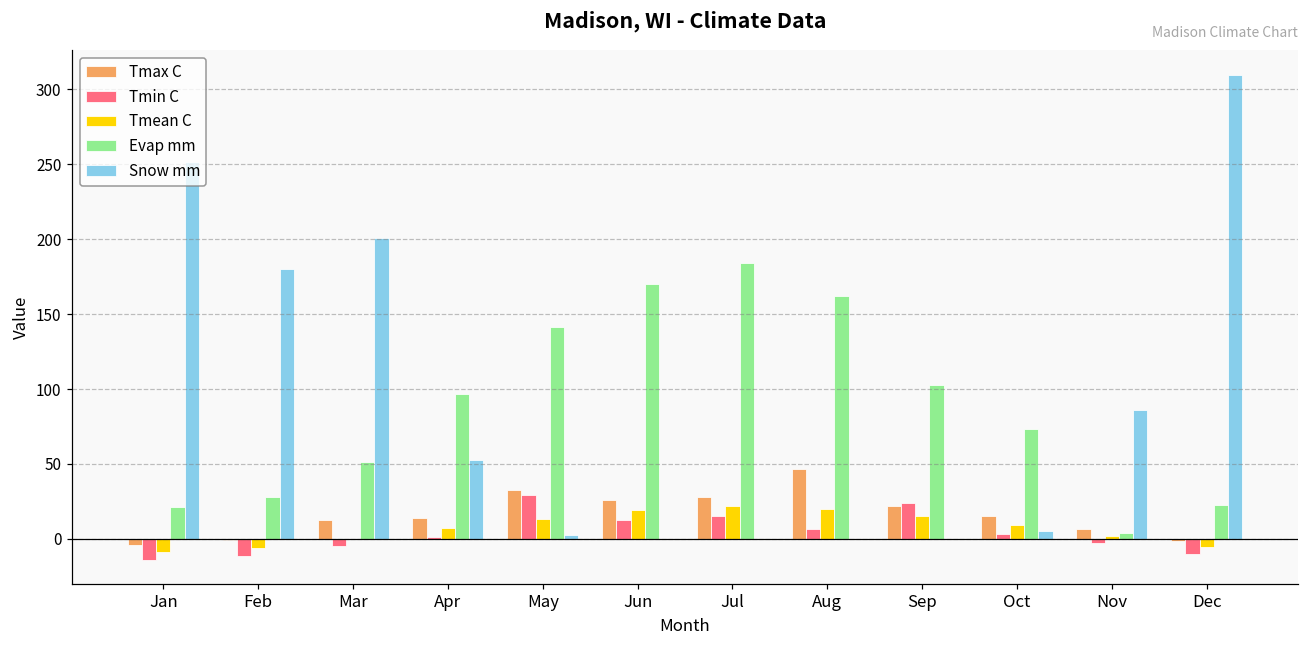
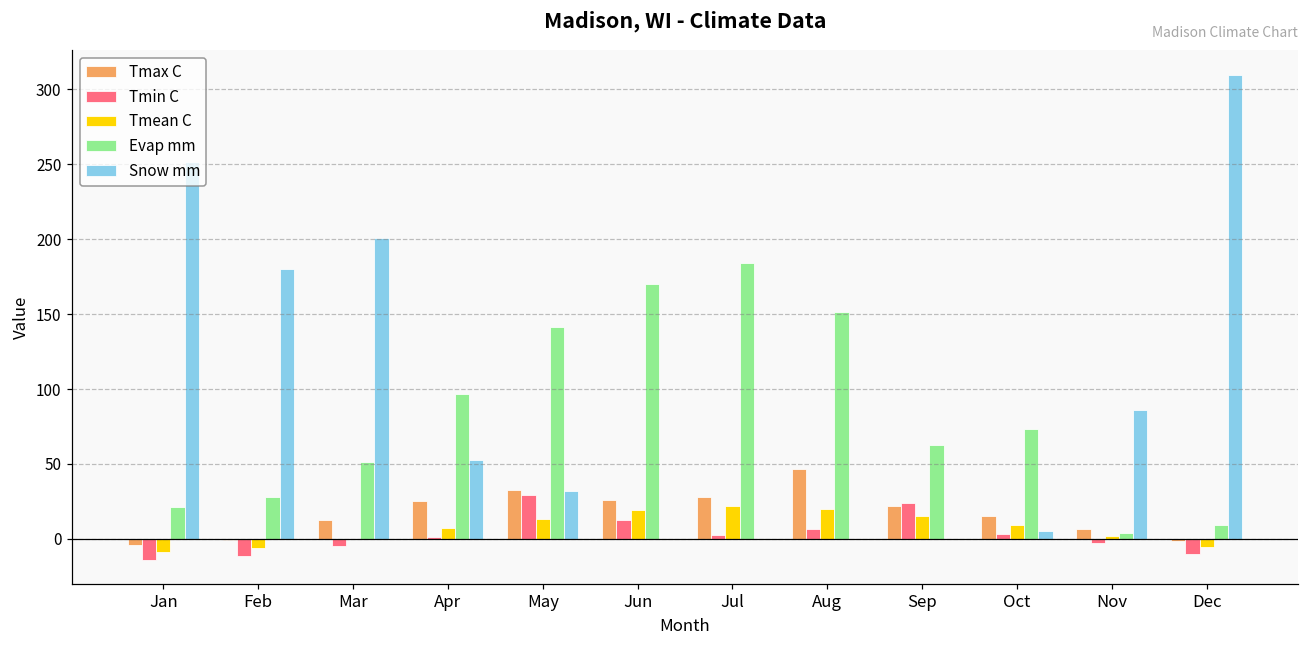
Tmax C, Apr: 14 -> 25
Snow mm, May: 3 -> 32
Tmin C, Jul: 15 -> 3
Evap mm, Aug: 162 -> 151
Evap mm, Sep: 103 -> 62
Evap mm, Dec: 23 -> 9
